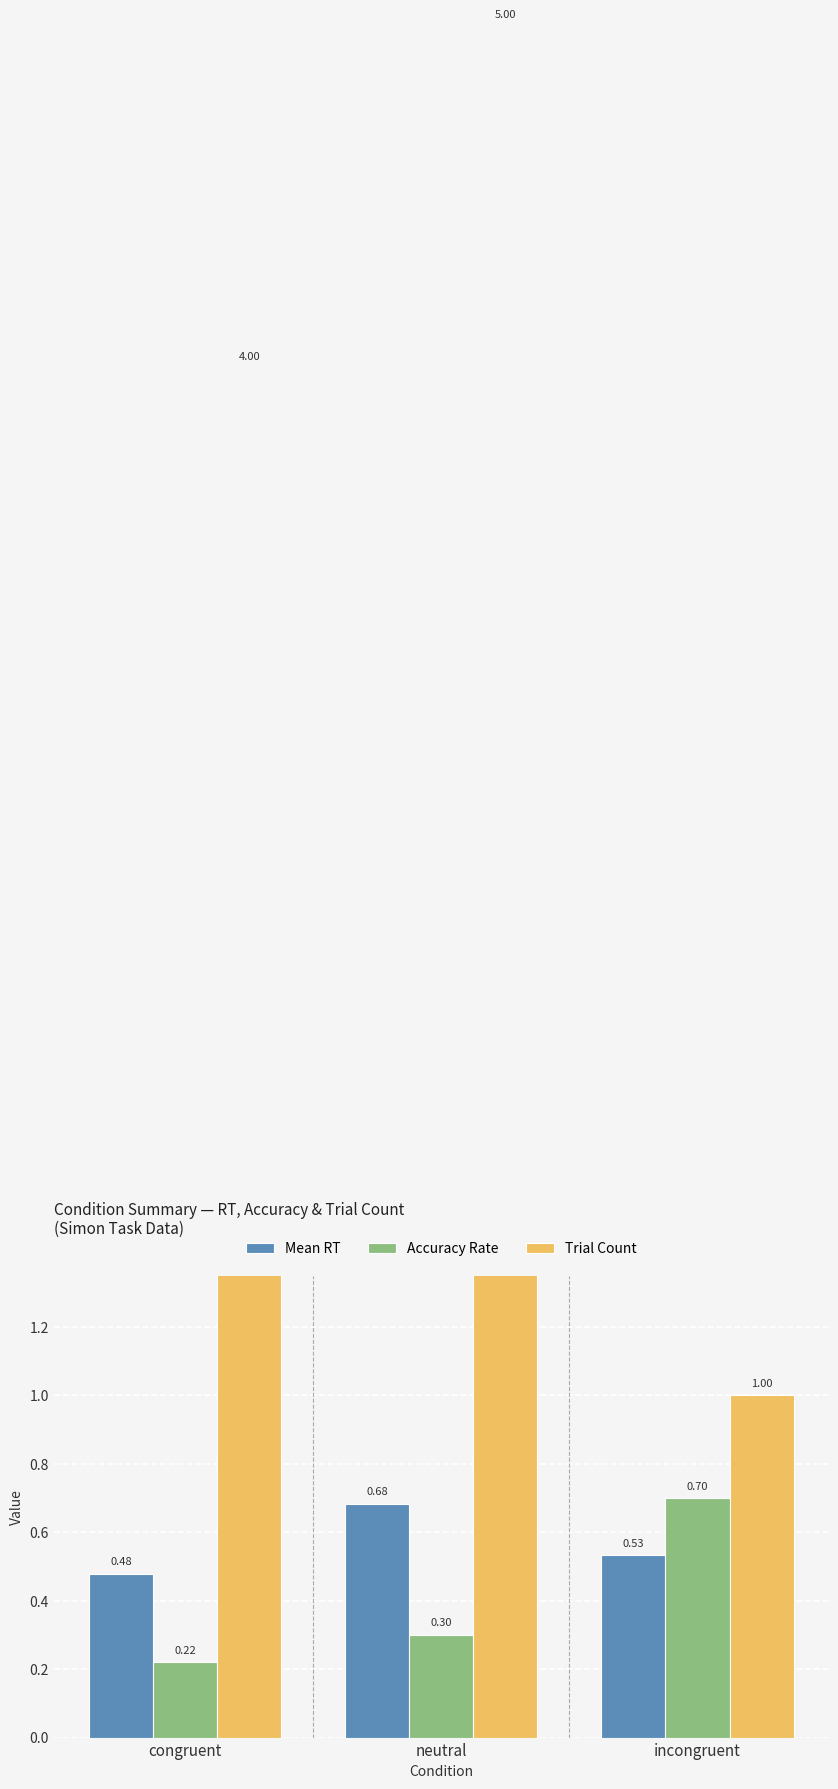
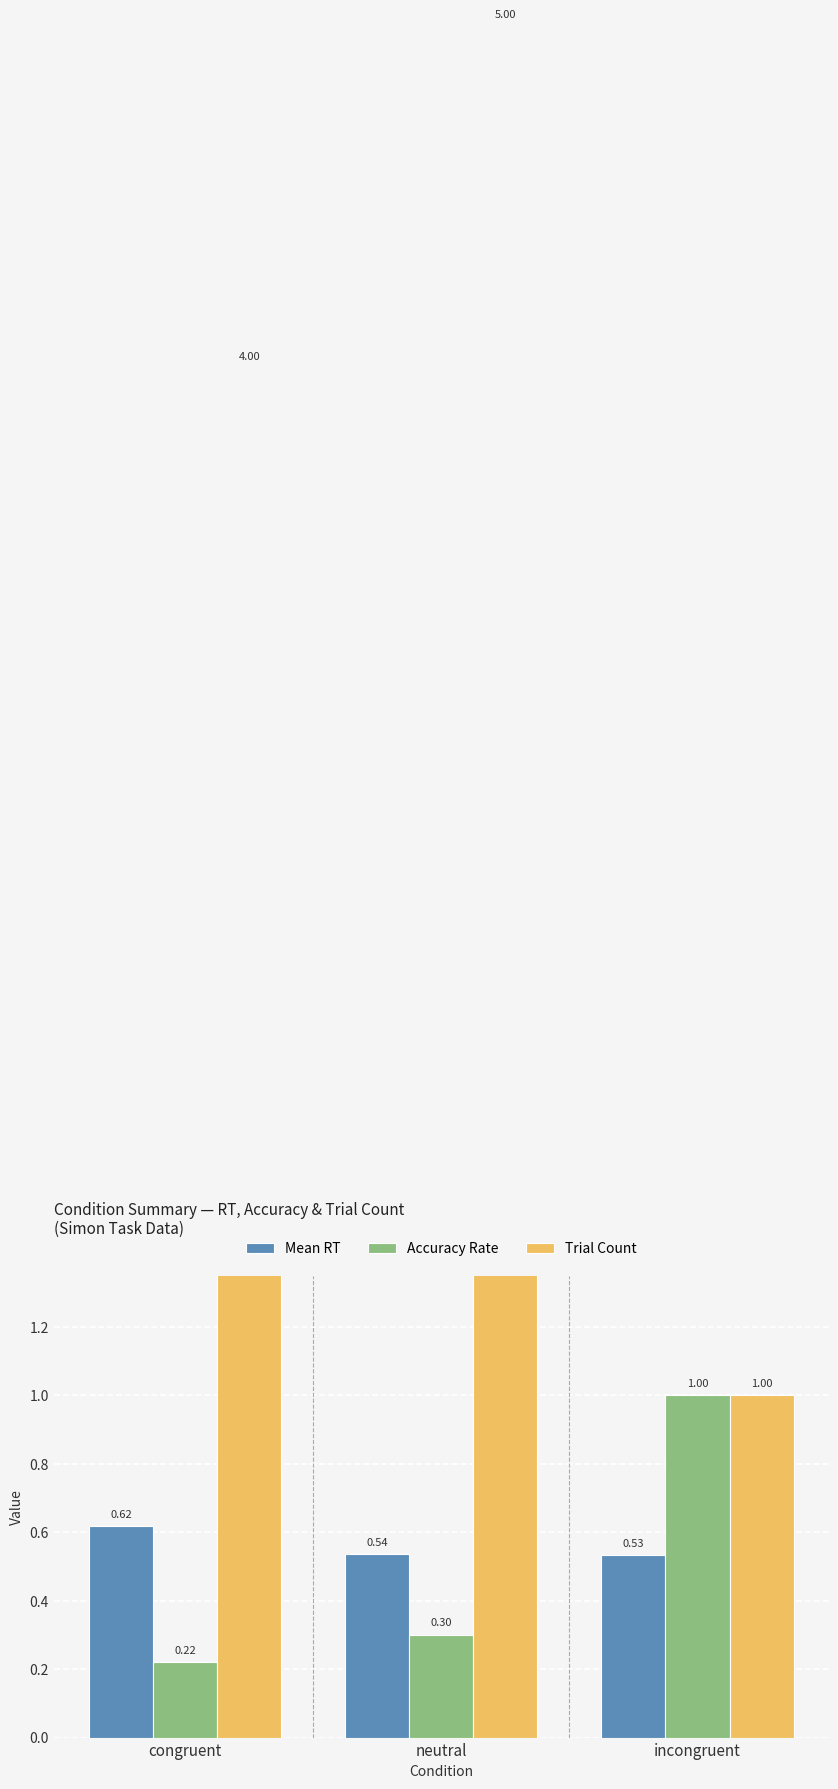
Mean RT, congruent: 0.48 -> 0.62
Mean RT, neutral: 0.68 -> 0.54
Accuracy Rate, incongruent: 0.70 -> 1.00
